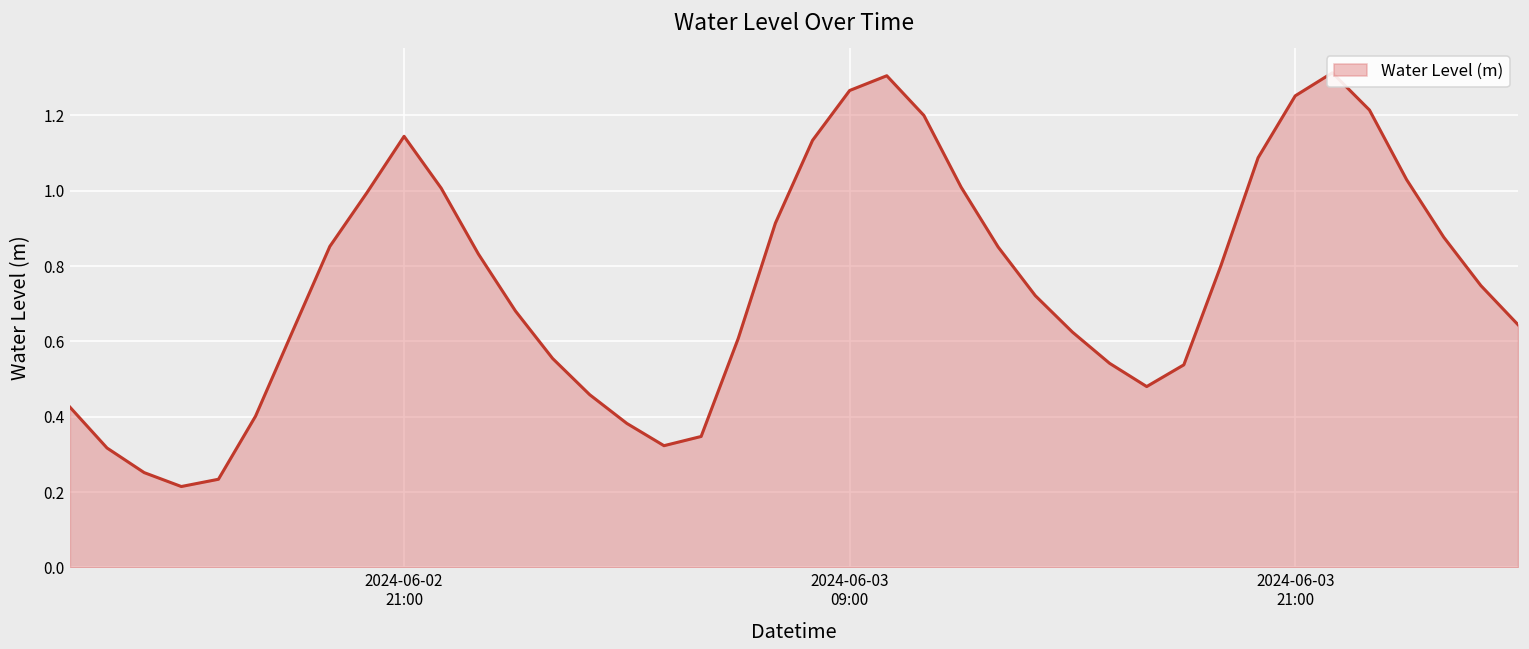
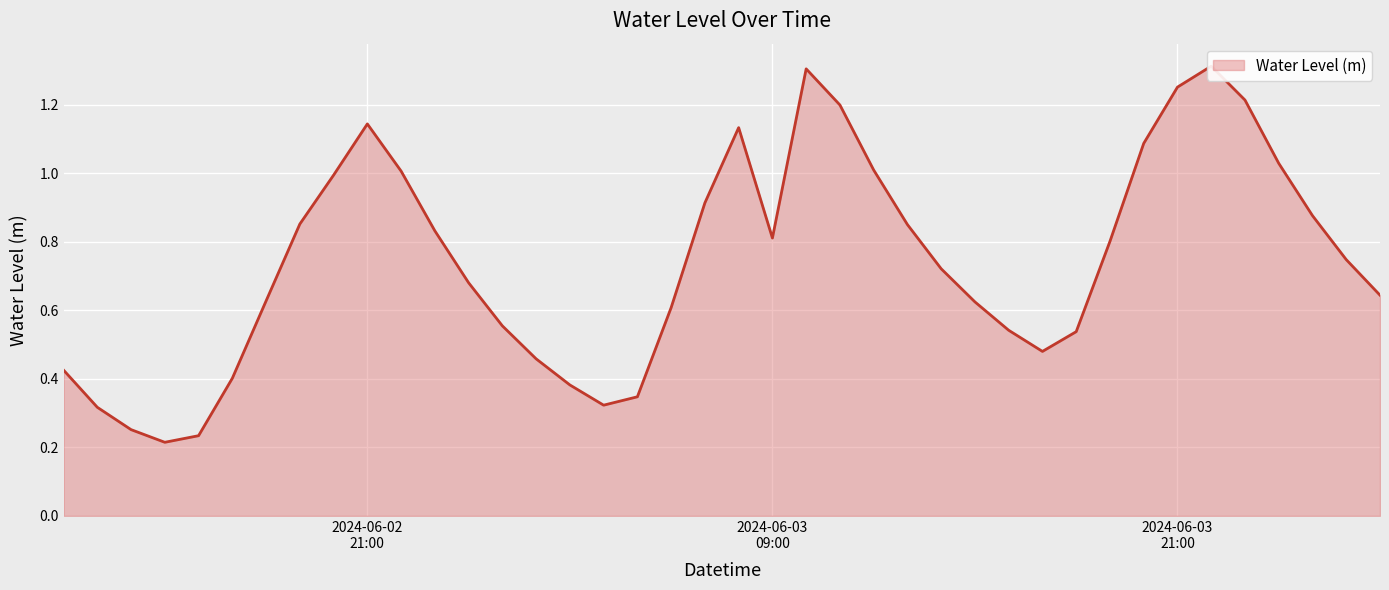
2024-06-03 09:00: 1.27 -> 0.81
